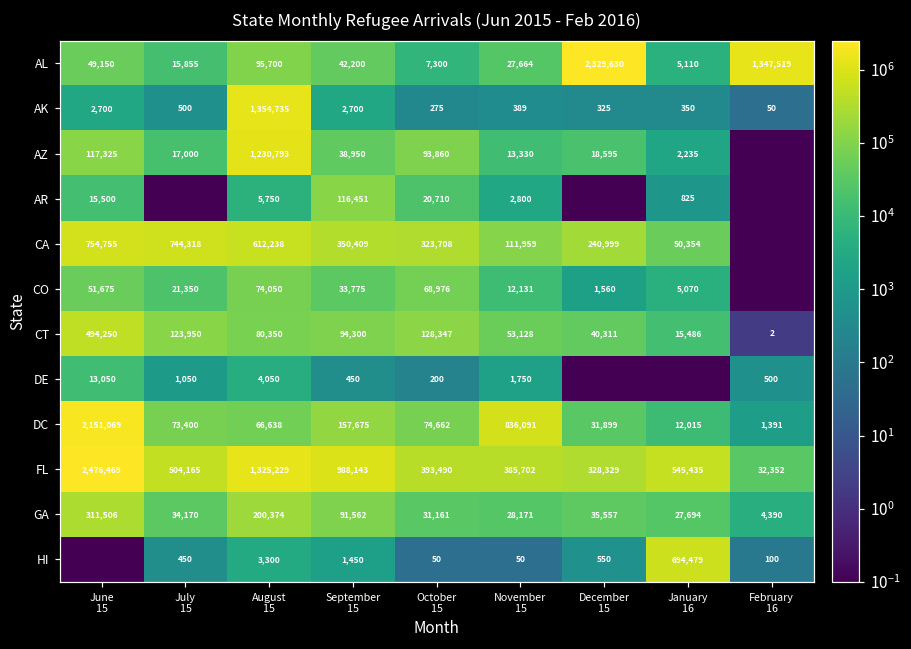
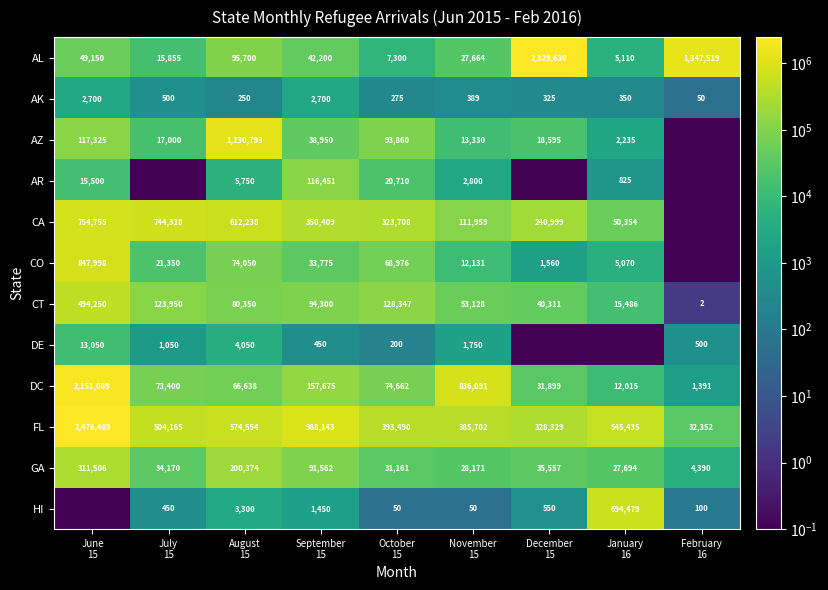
AK, August 15: 1,354,735 -> 250
CO, June 15: 51,675 -> 847,998
FL, August 15: 1,325,229 -> 574,554
